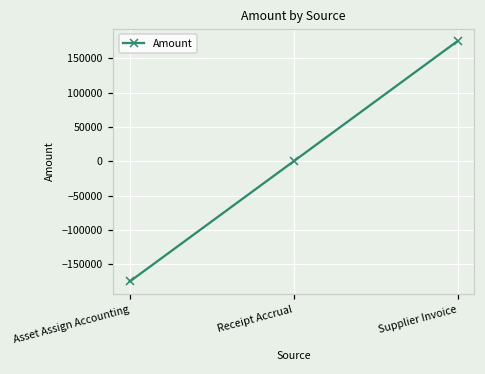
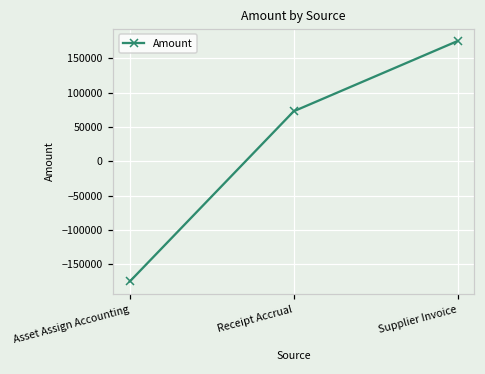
Receipt Accrual: 0 -> 70000
